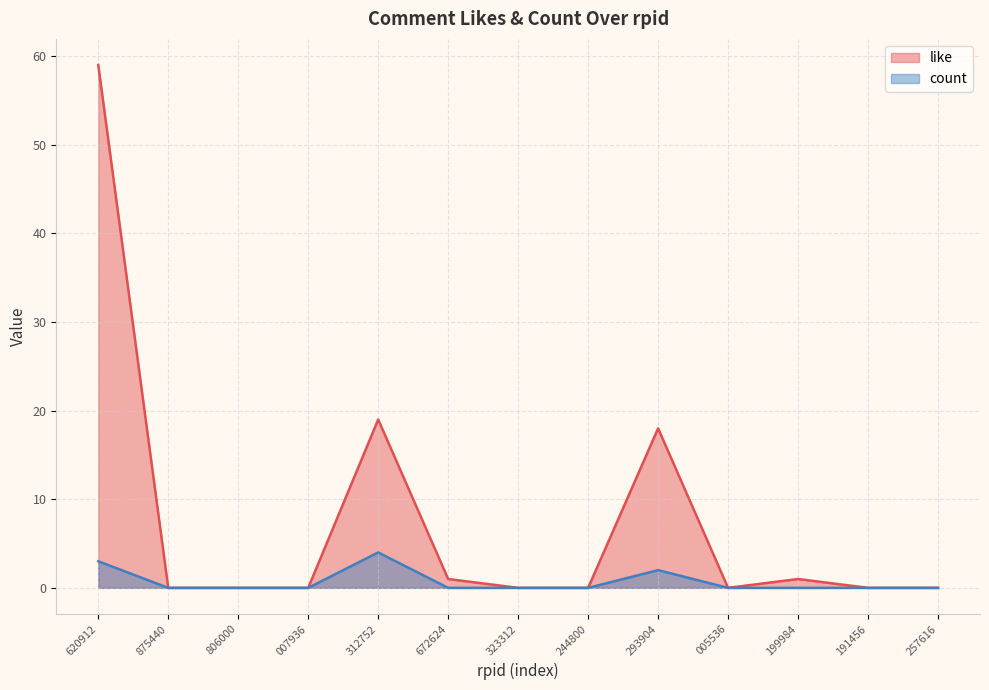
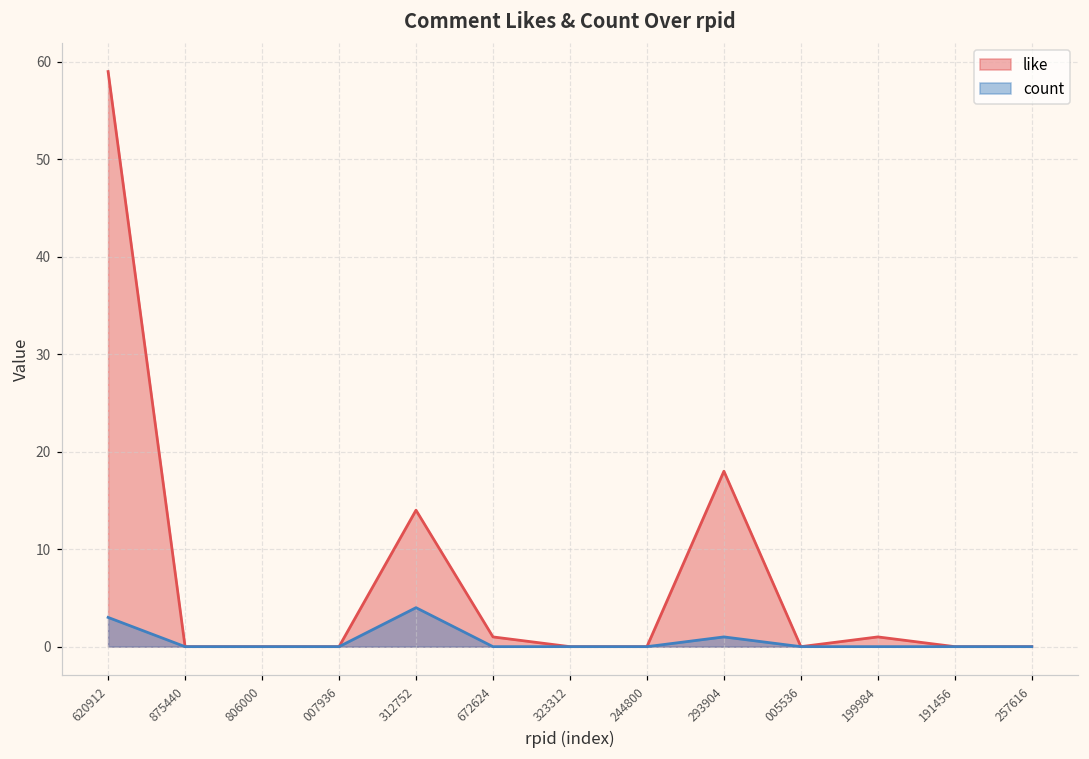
like, 312752: 19 -> 14
count, 293904: 2 -> 1
